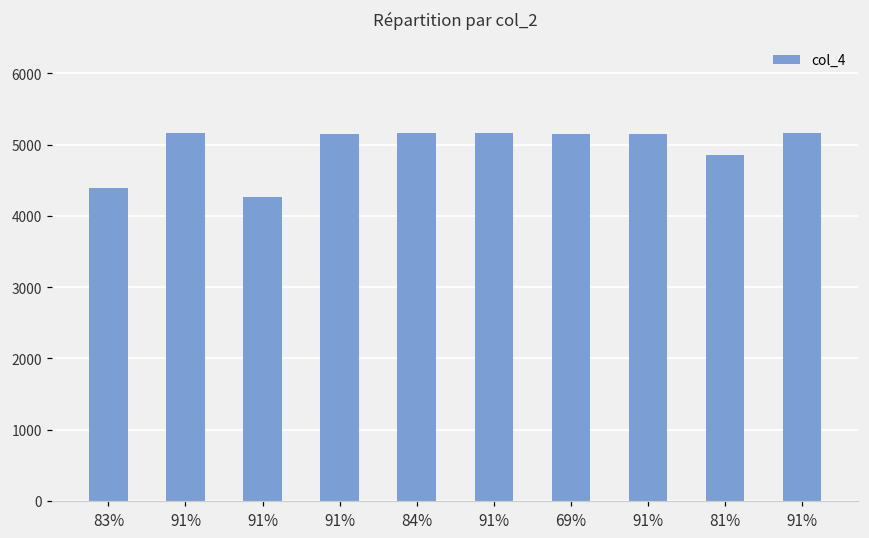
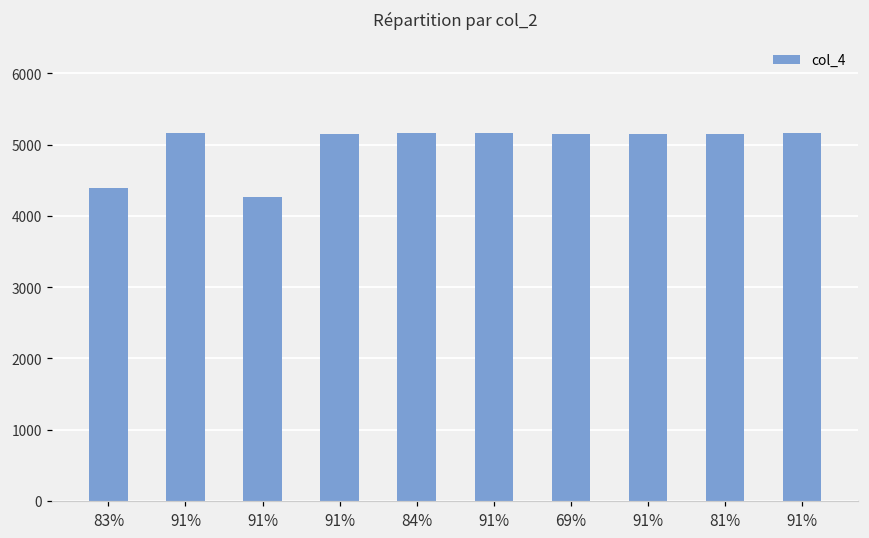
81%: 4900 -> 5200
